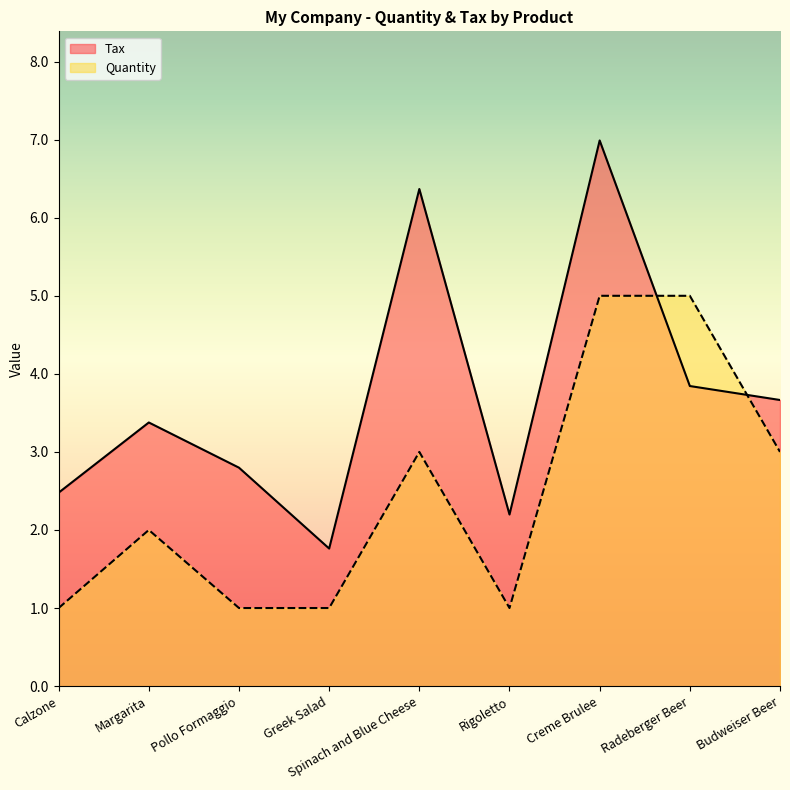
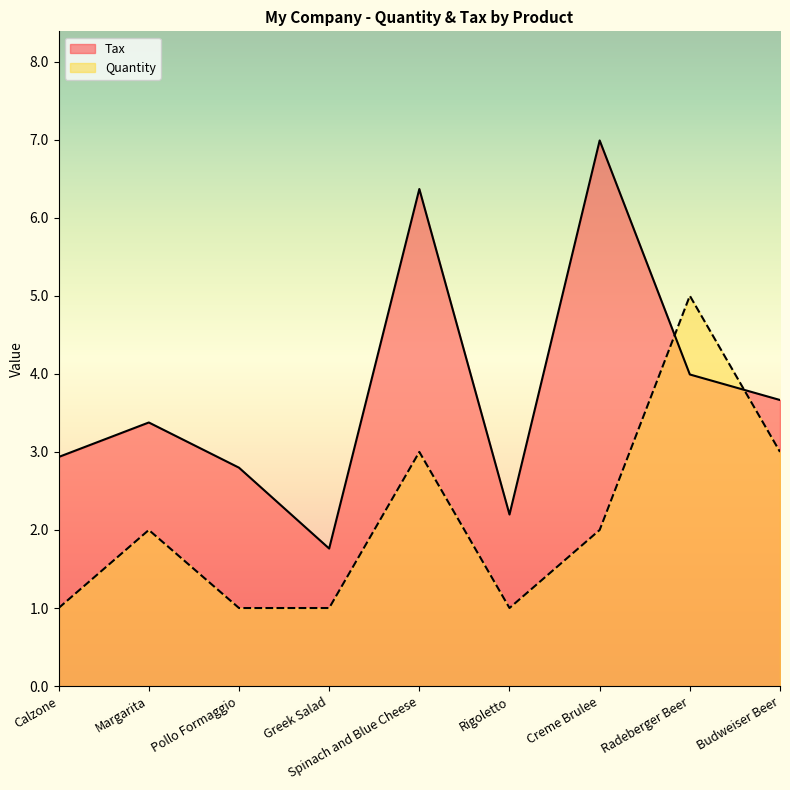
Tax, Calzone: 2.5 -> 2.9
Quantity, Creme Brulee: 5 -> 2
Tax, Radeberger Beer: 3.8 -> 4.0
